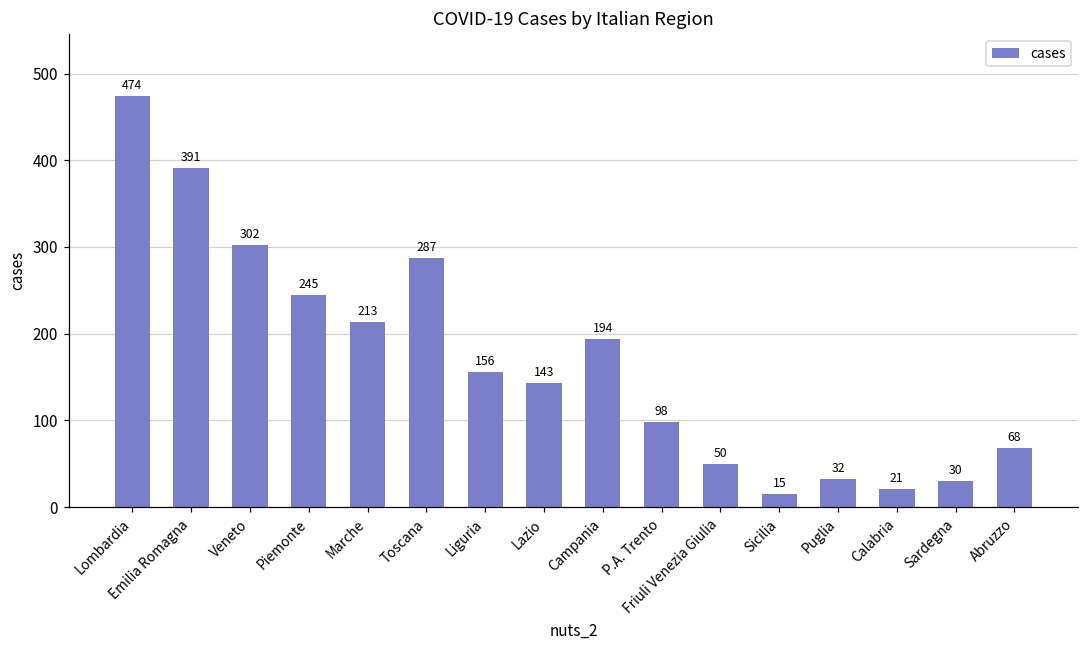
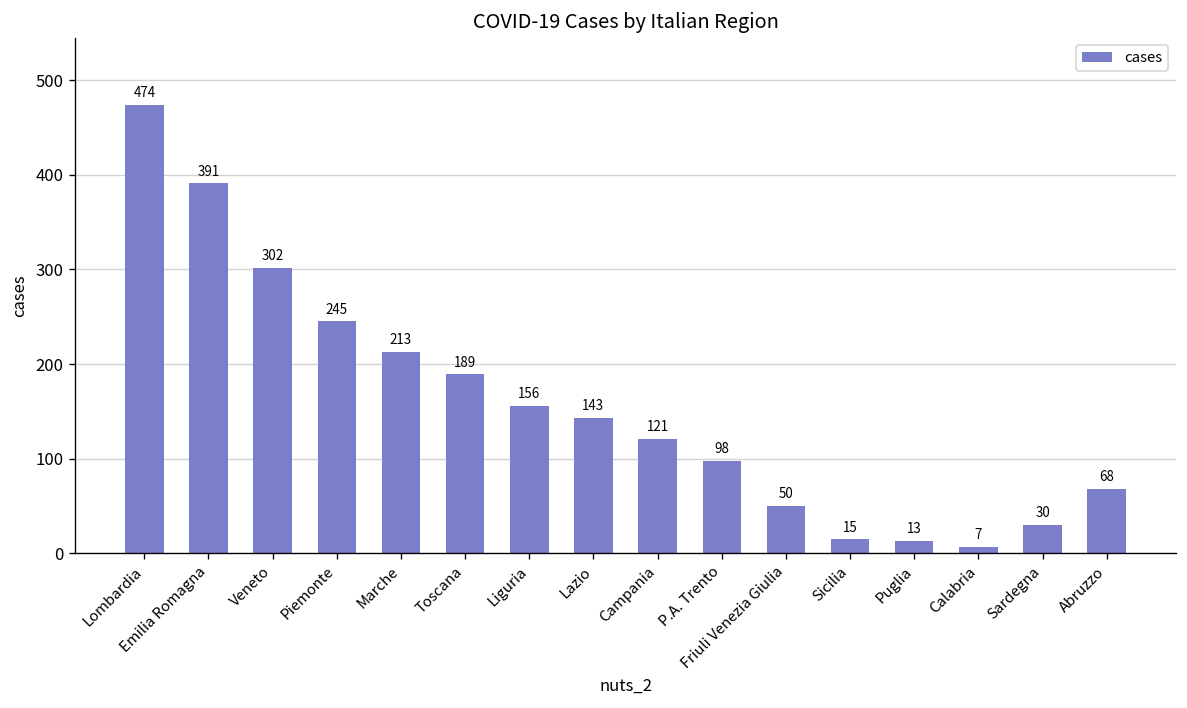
Toscana: 287 -> 189
Campania: 194 -> 121
Puglia: 32 -> 13
Calabria: 21 -> 7
